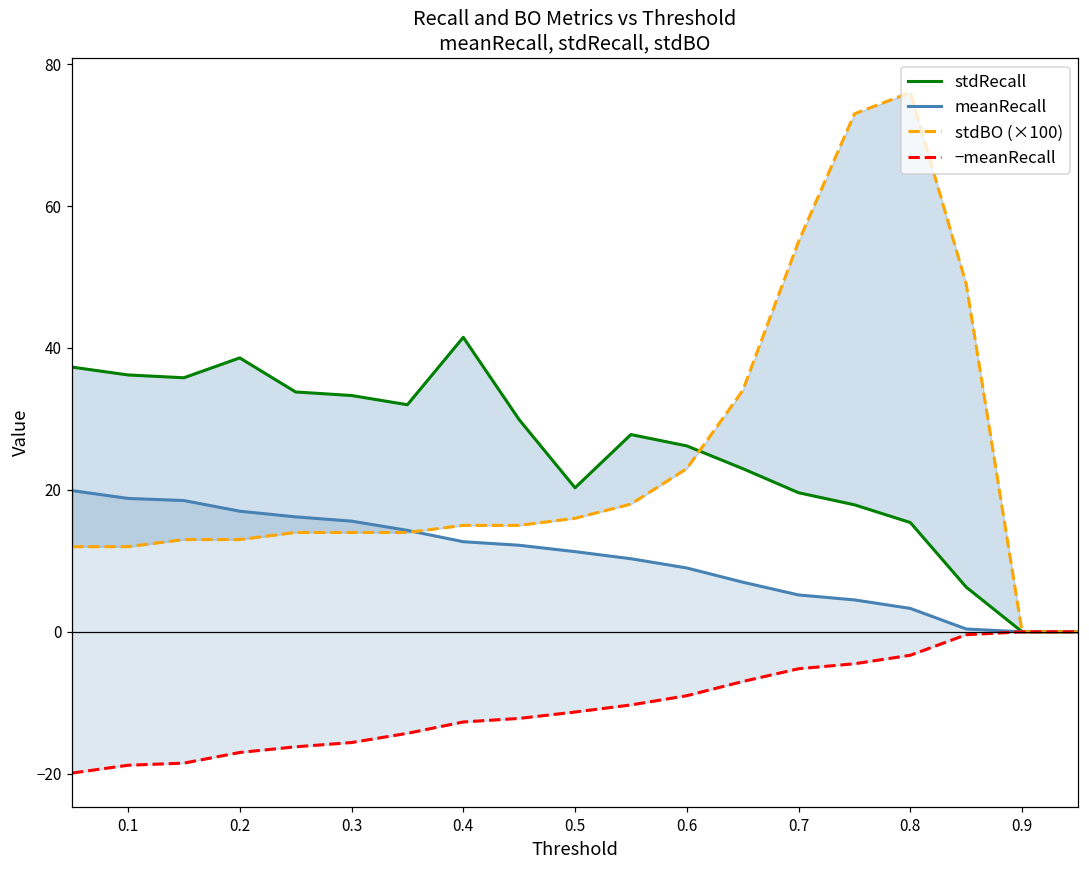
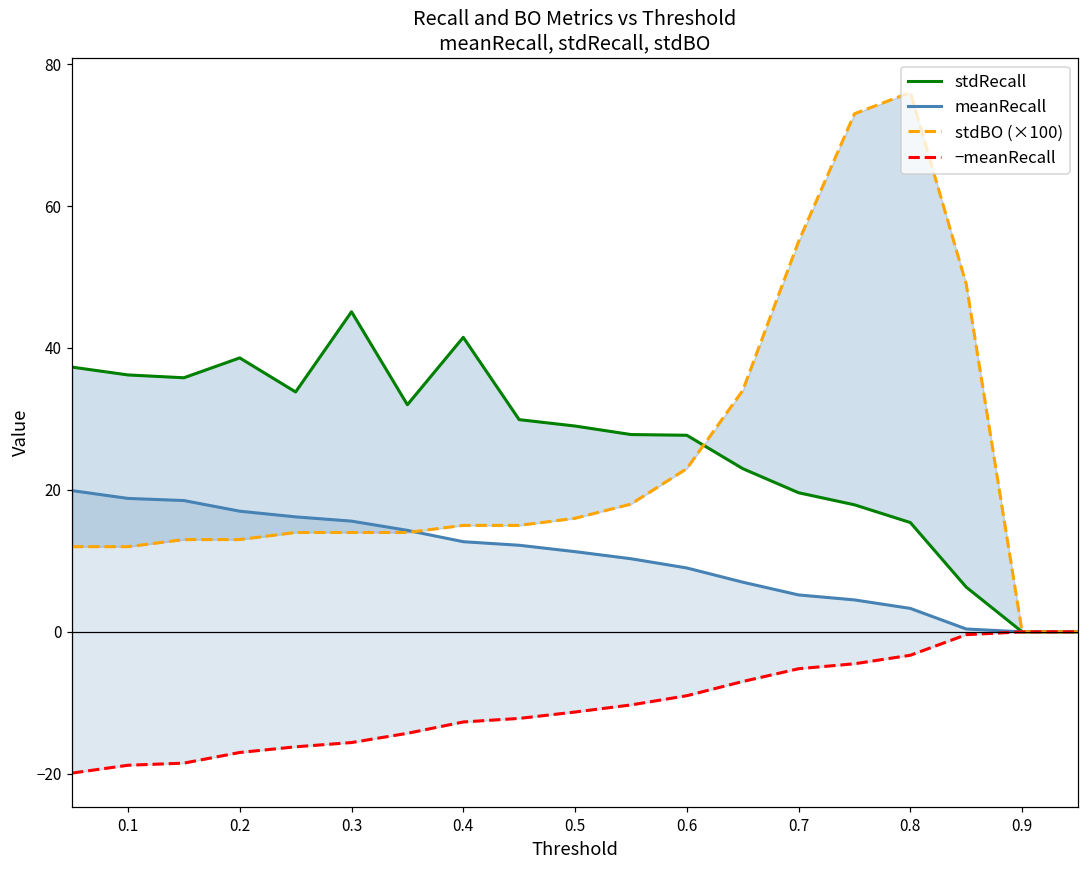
stdRecall, 0.3: 33 -> 45
stdRecall, 0.5: 20 -> 29
stdRecall, 0.6: 26 -> 28
